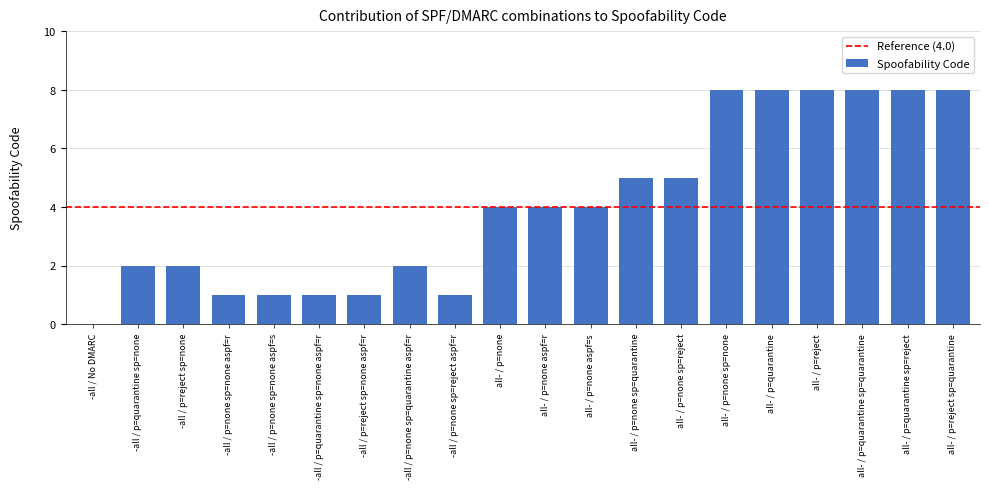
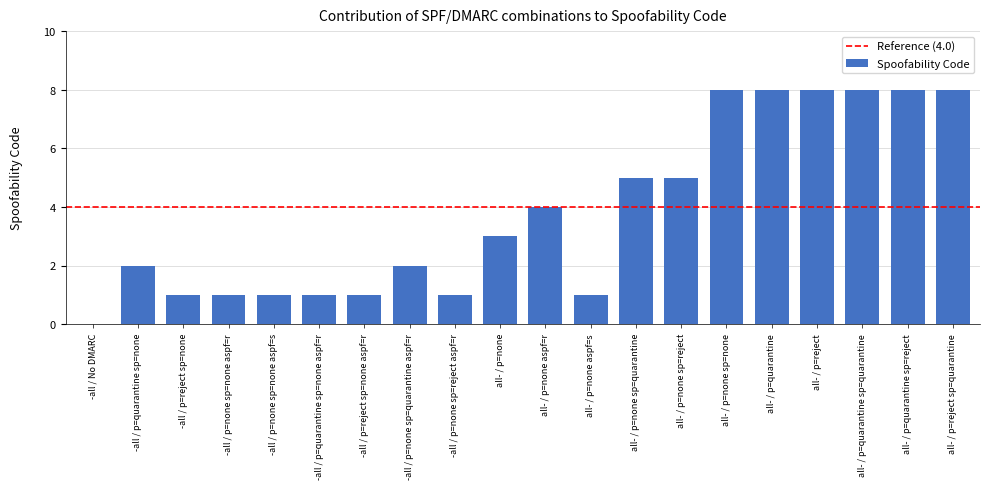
-all / p=reject sp=none: 2 -> 1
all- / p=none: 4 -> 3
all- / p=none aspf=s: 4 -> 1
